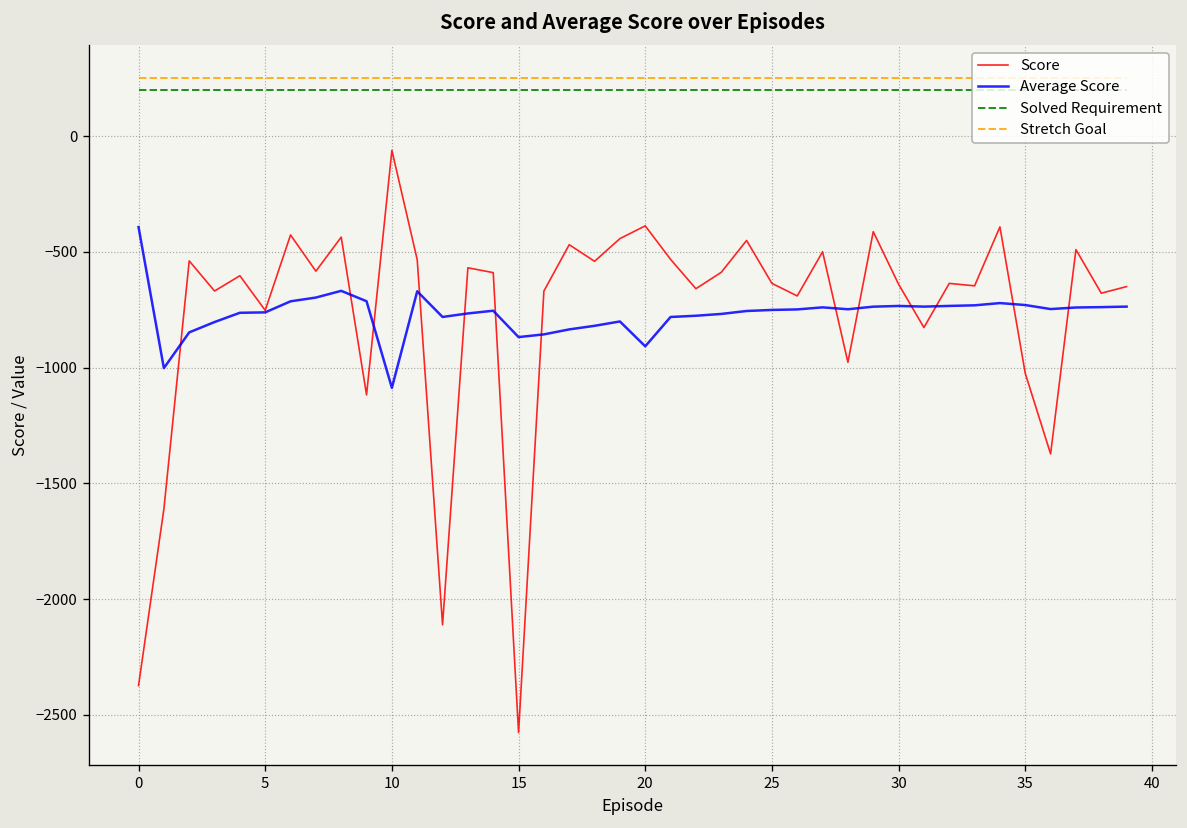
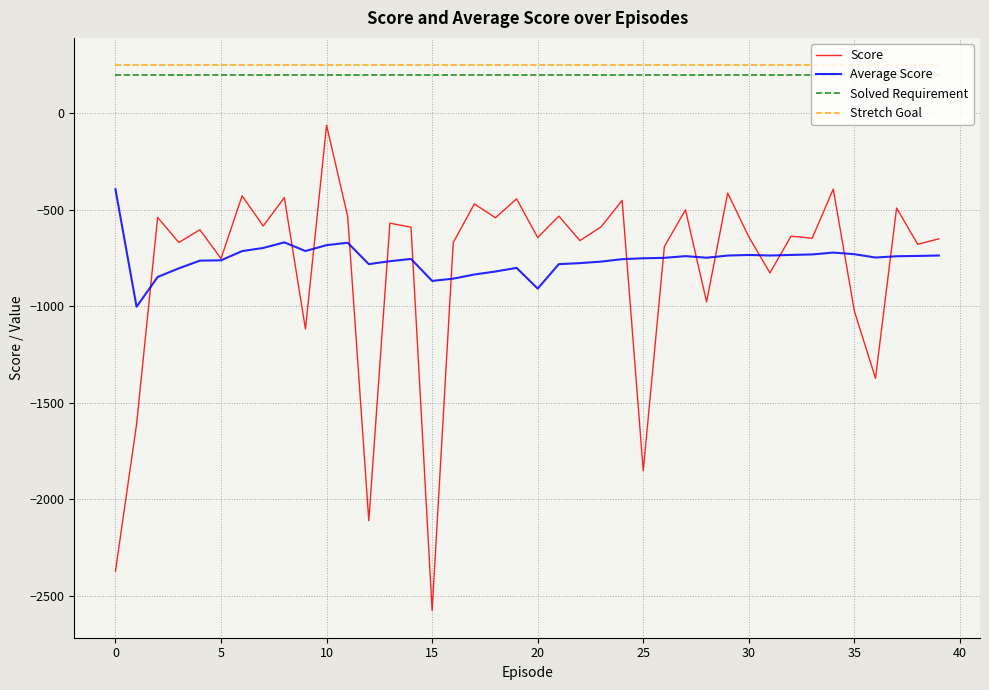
Average Score, 10: -1090 -> -680
Score, 20: -390 -> -640
Score, 25: -640 -> -1850
